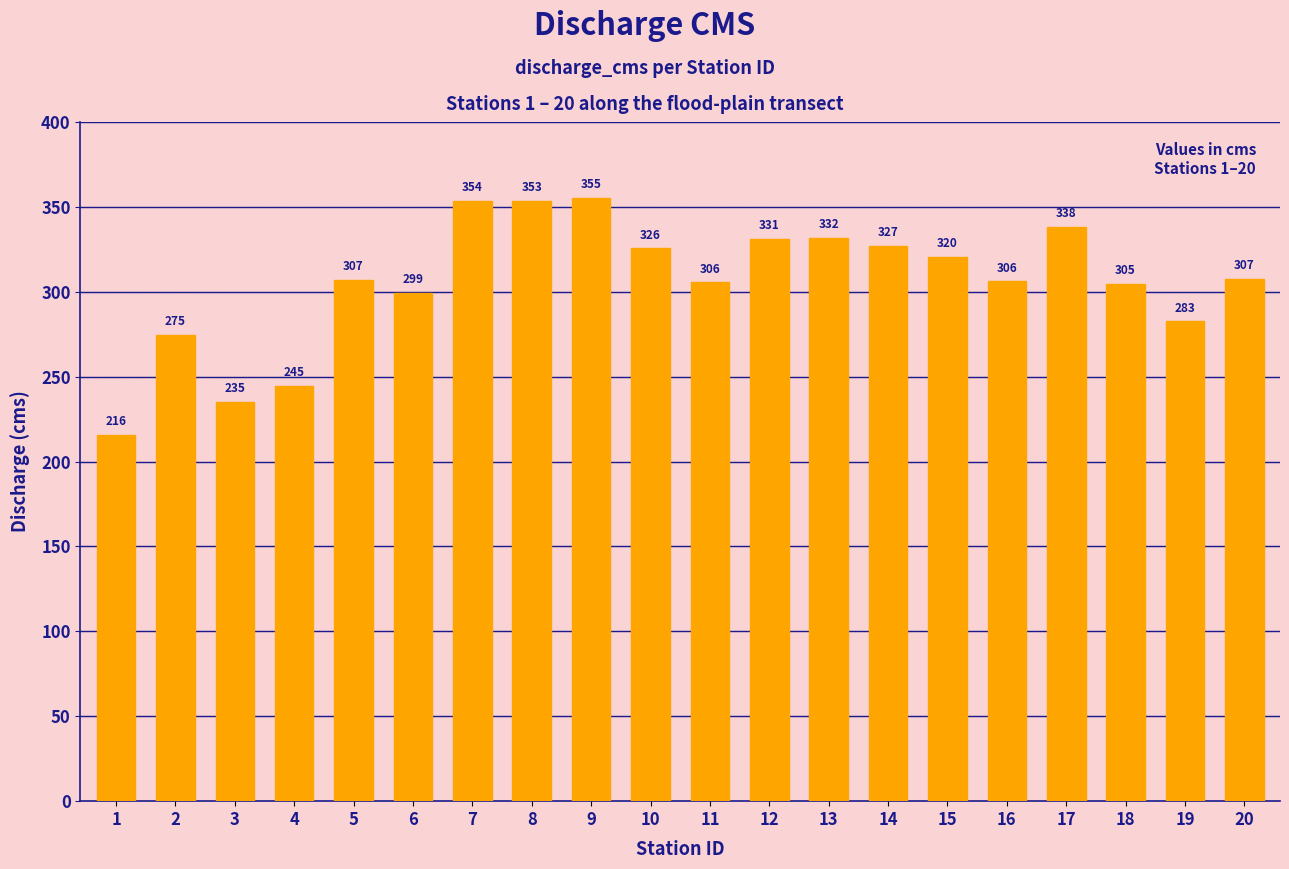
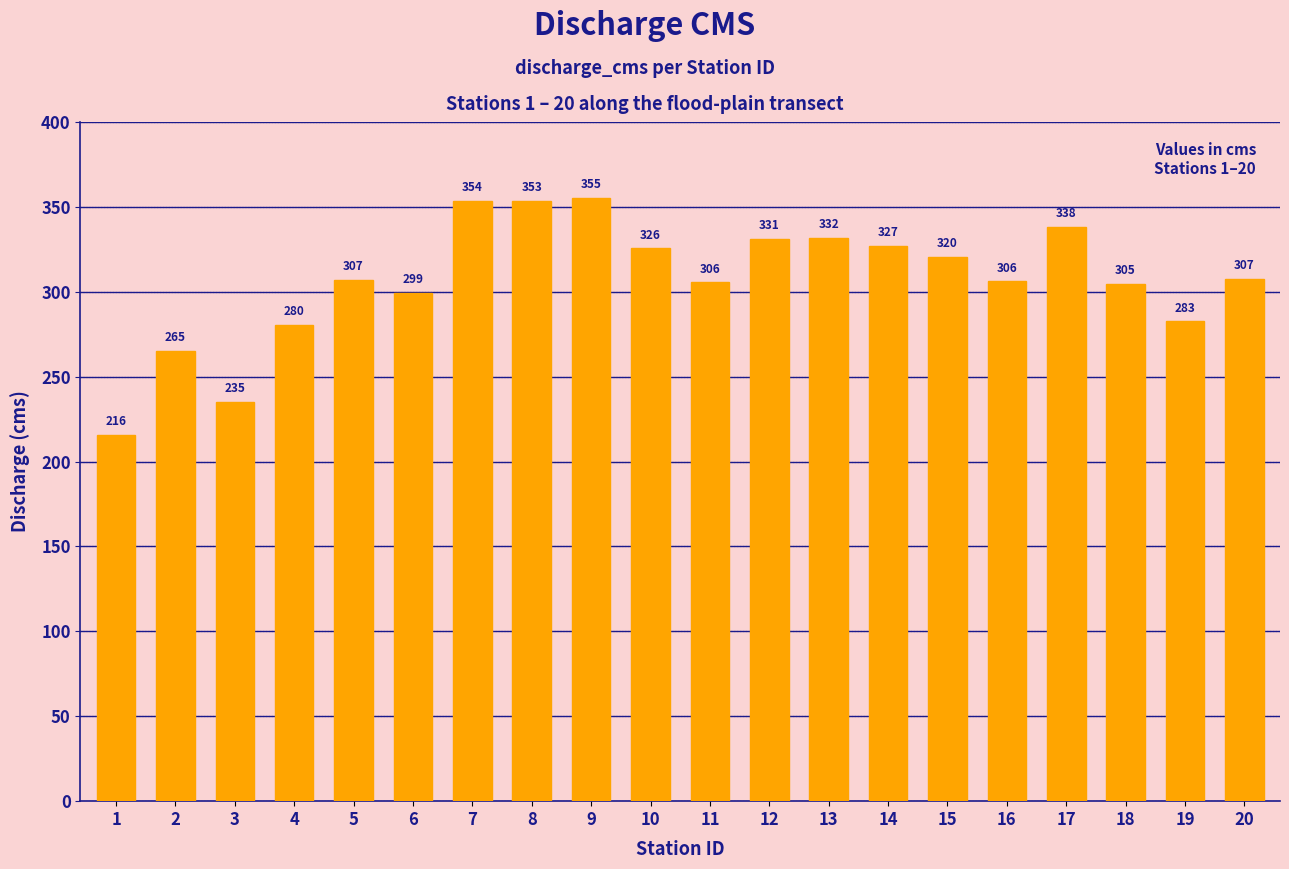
2: 275 -> 265
4: 245 -> 280
